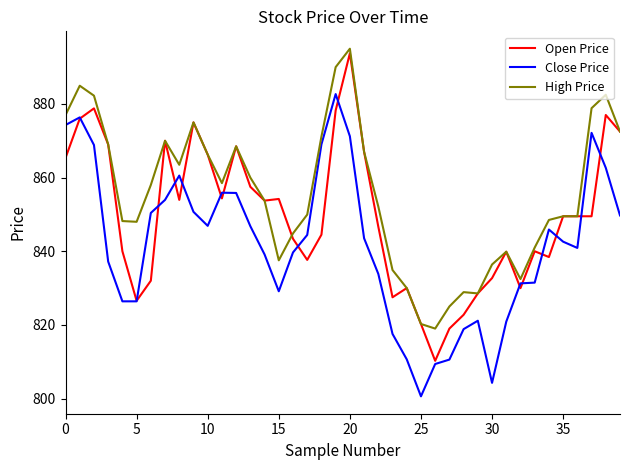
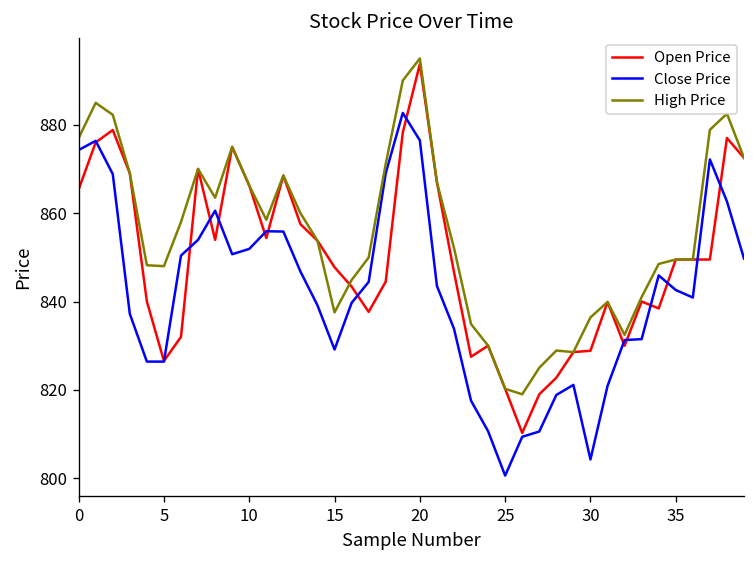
Close Price, 10: 847 -> 852
Open Price, 15: 854 -> 848
Close Price, 20: 871 -> 876
Open Price, 30: 833 -> 829
